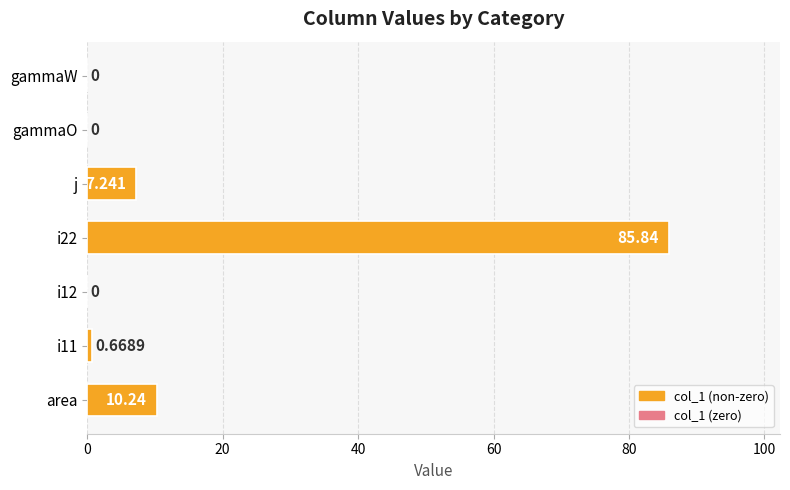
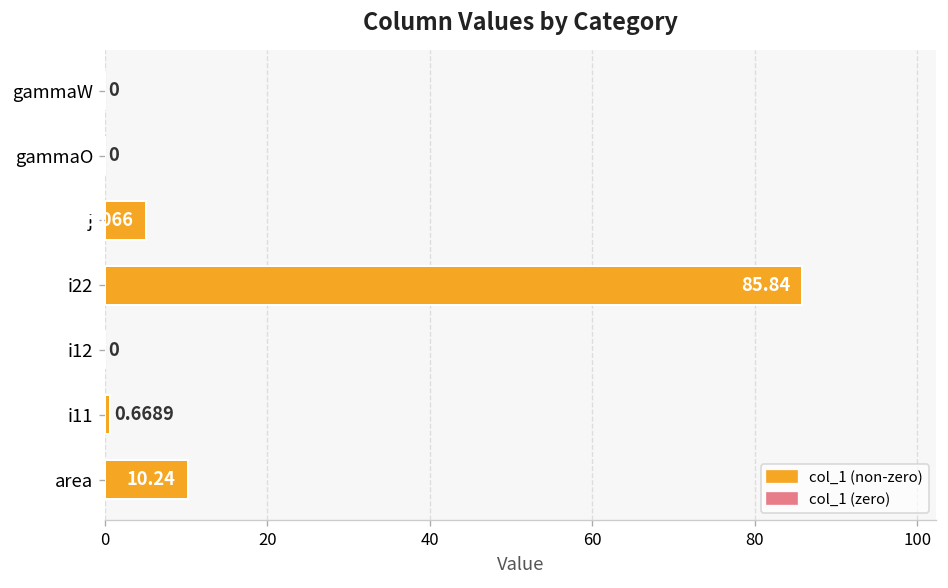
j: 7.241 -> 5.066
